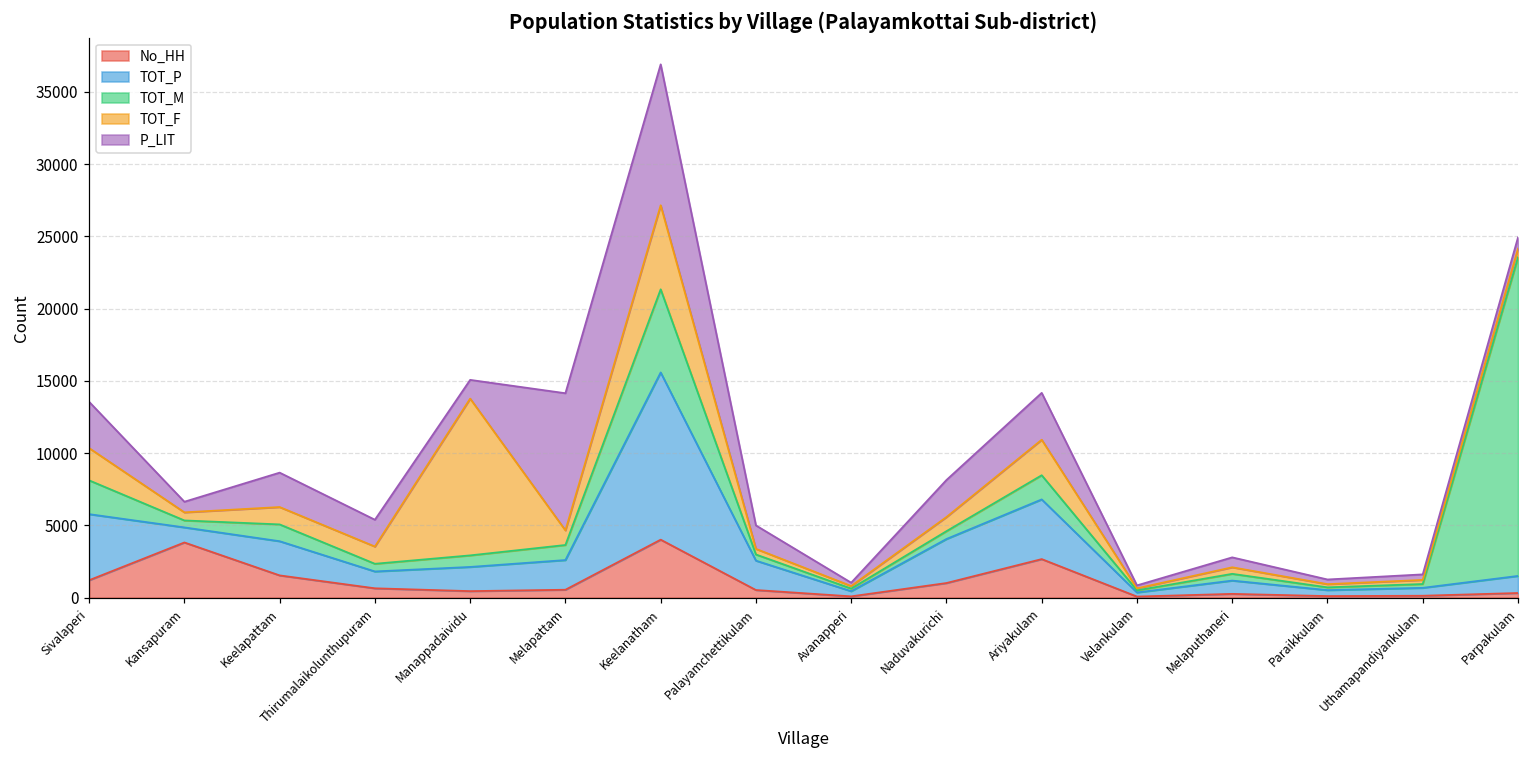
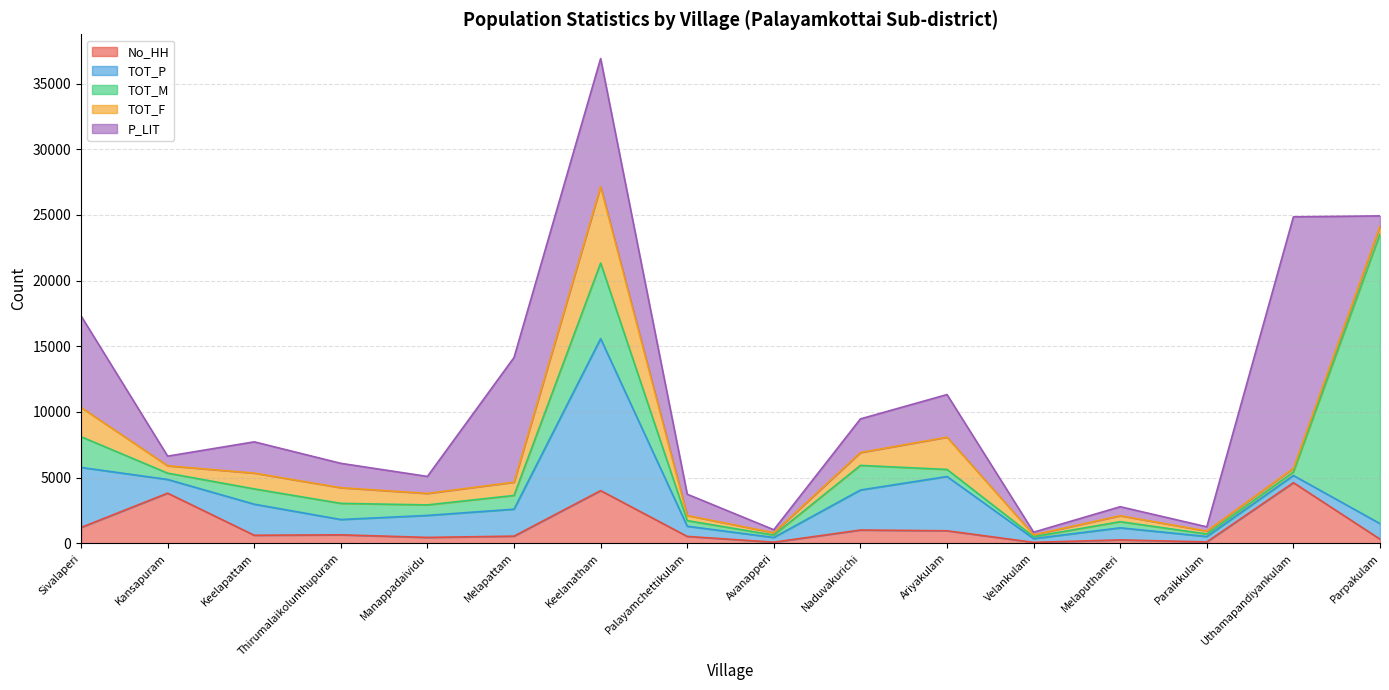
P_LIT, Sivalaperi: 3200 -> 7000
No_HH, Keelapattam: 1500 -> 600
TOT_M, Thirumalaikolunthupuram: 500 -> 1200
TOT_F, Manappadaividu: 10900 -> 900
TOT_P, Palayamchettikulam: 2000 -> 800
TOT_M, Naduvakurichi: 500 -> 1900
No_HH, Ariyakulam: 2700 -> 1000
TOT_M, Ariyakulam: 1700 -> 500
No_HH, Uthamapandiyankulam: 100 -> 4600
P_LIT, Uthamapandiyankulam: 400 -> 19100
